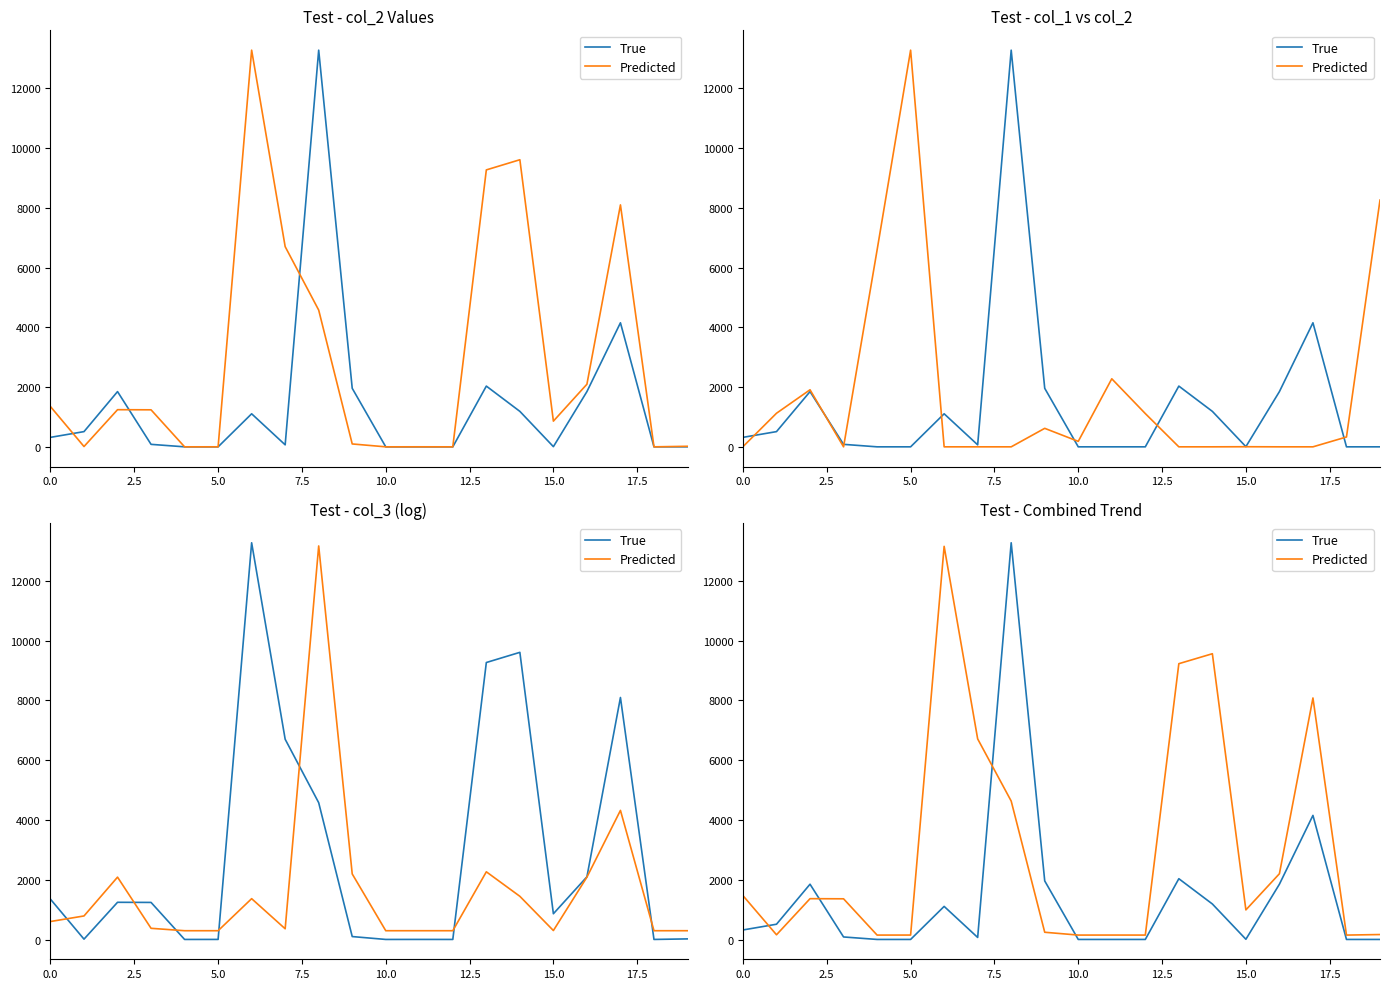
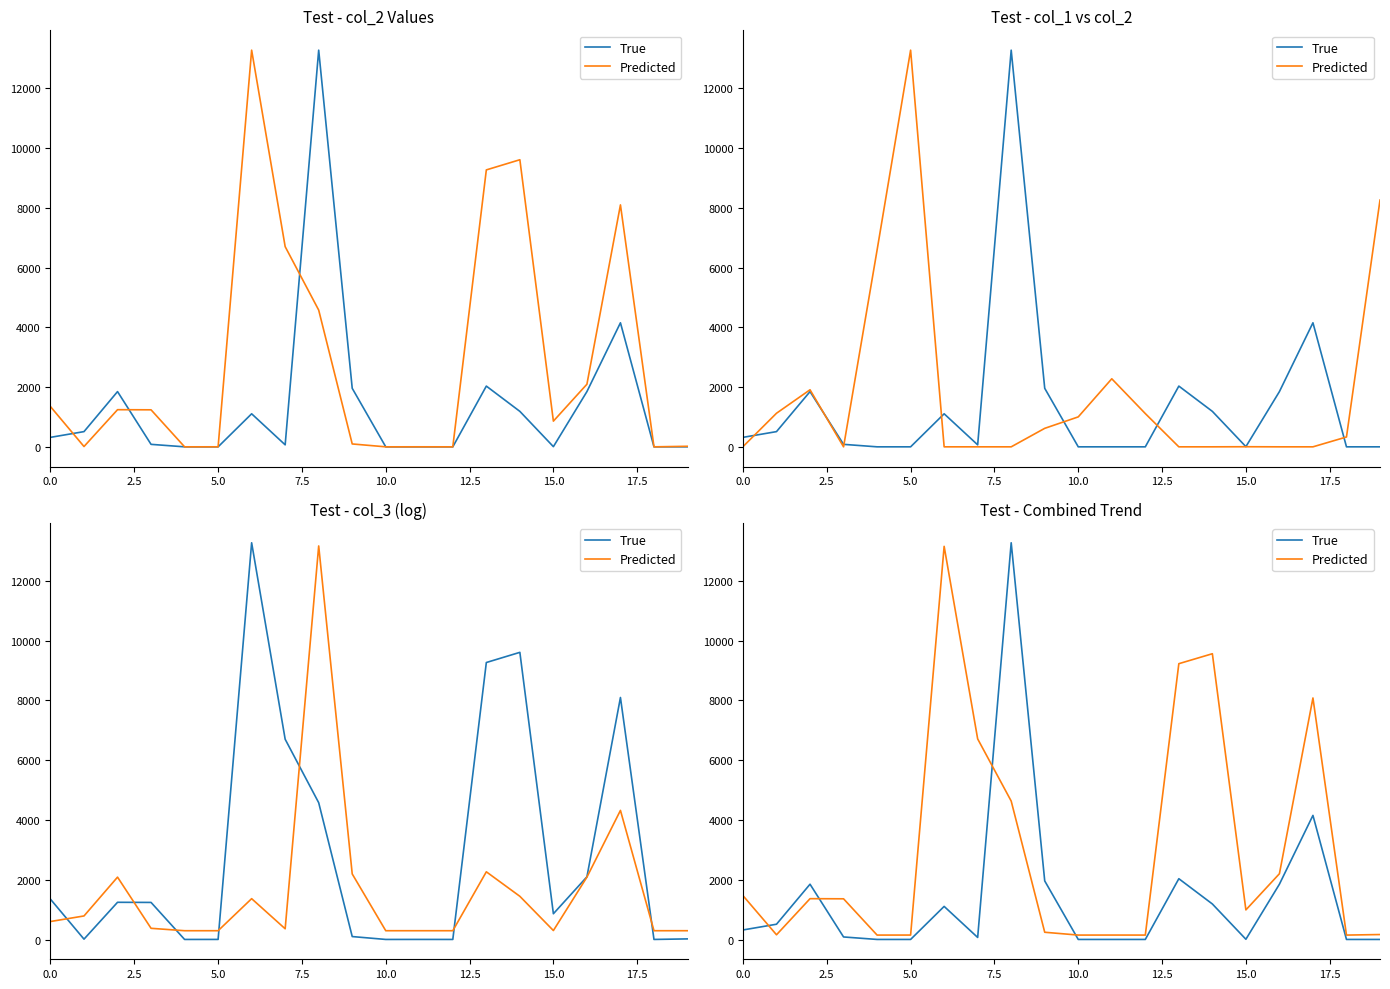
Test - col_1 vs col_2, Predicted, 10.0: 200 -> 1000
